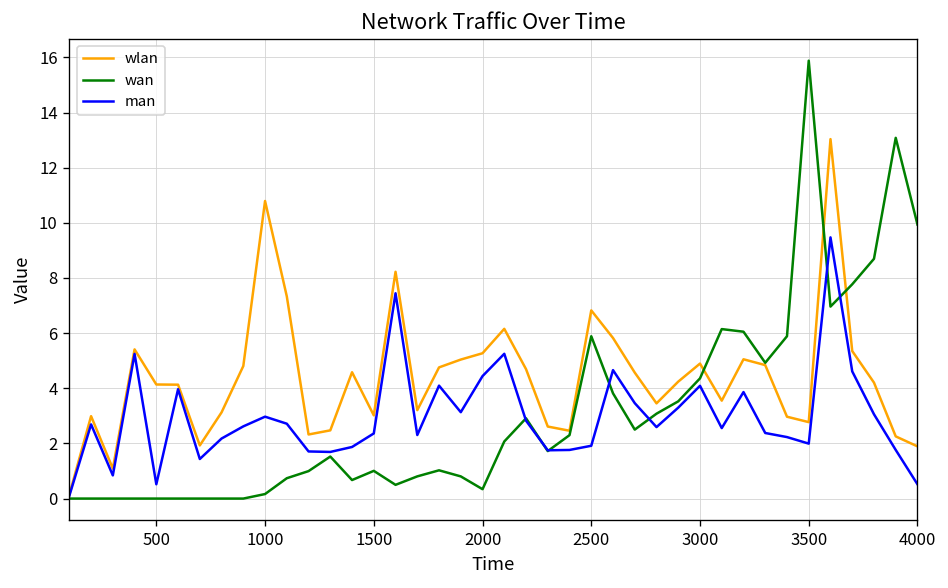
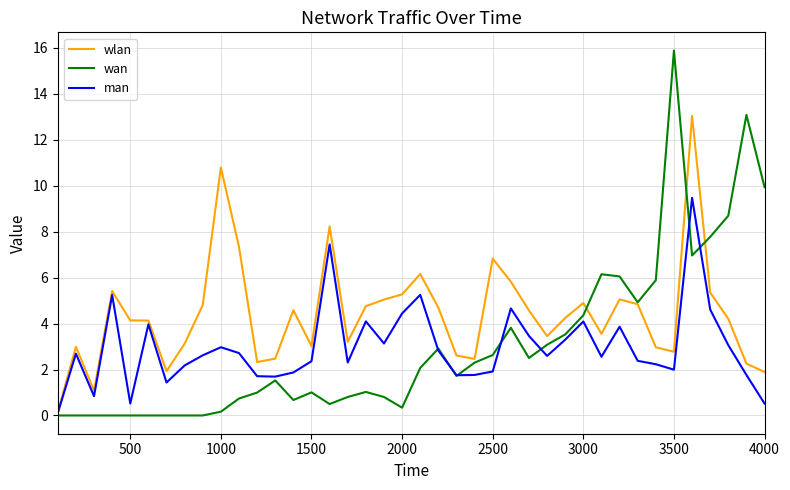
wan, 2500: 5.9 -> 2.6
